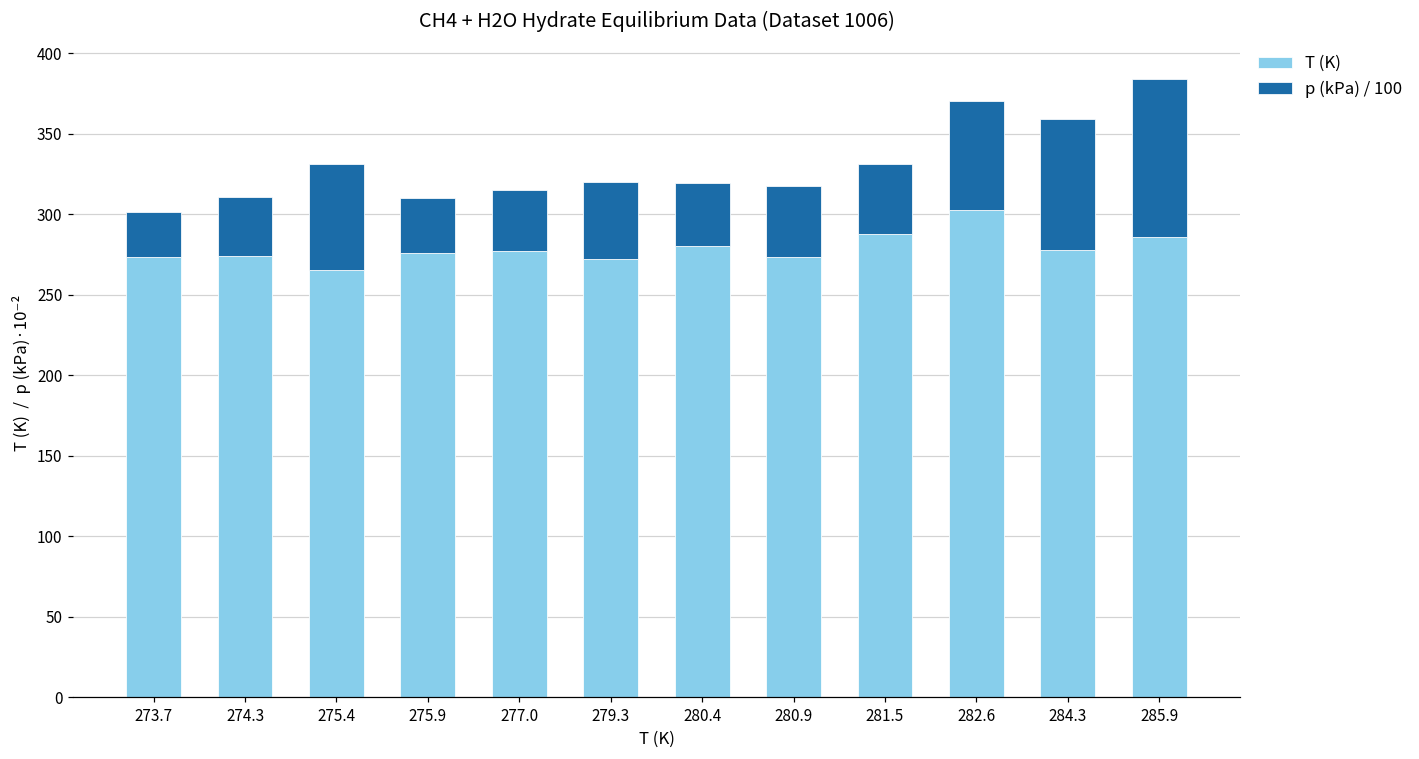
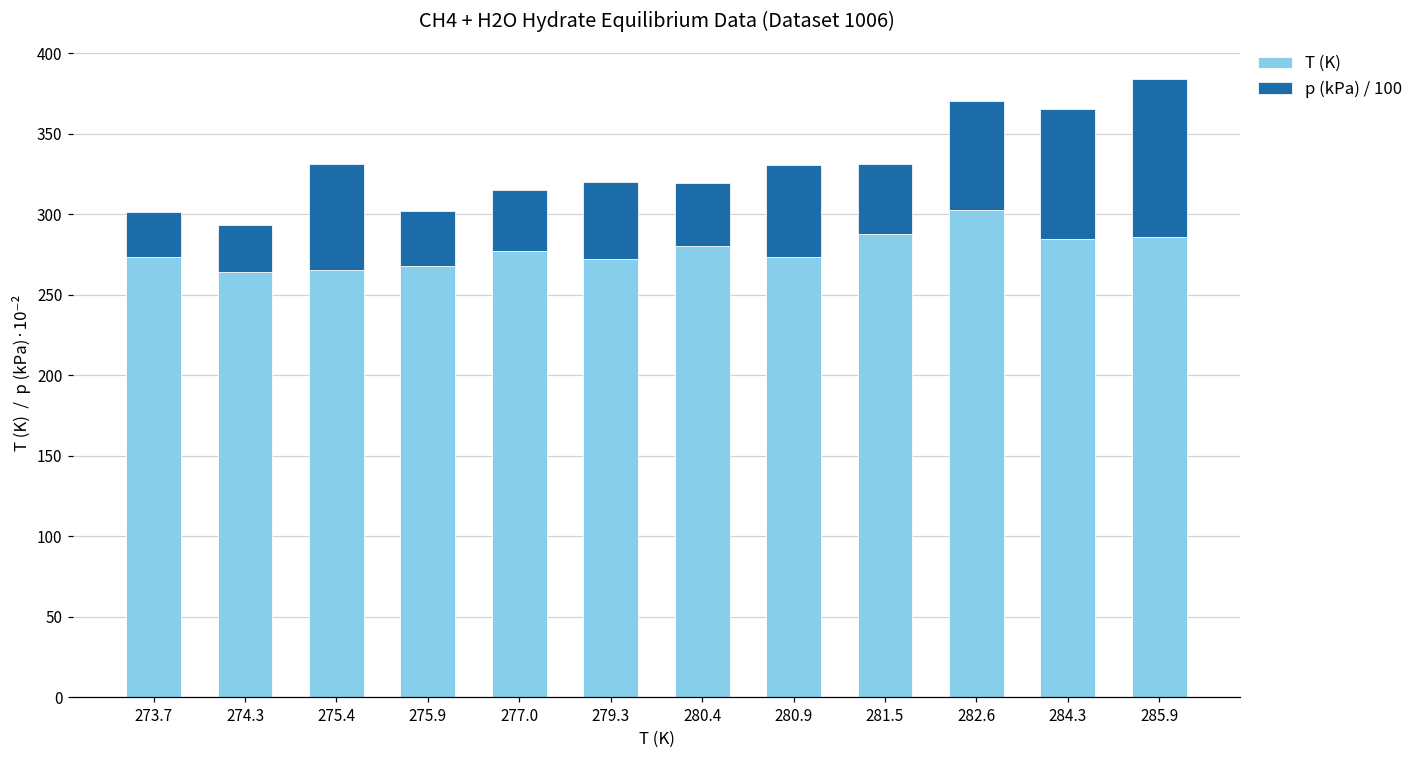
T (K), 274.3: 274 -> 264
p (kPa) / 100, 274.3: 36 -> 29
T (K), 275.9: 276 -> 268
p (kPa) / 100, 280.9: 44 -> 57
T (K), 284.3: 278 -> 284
